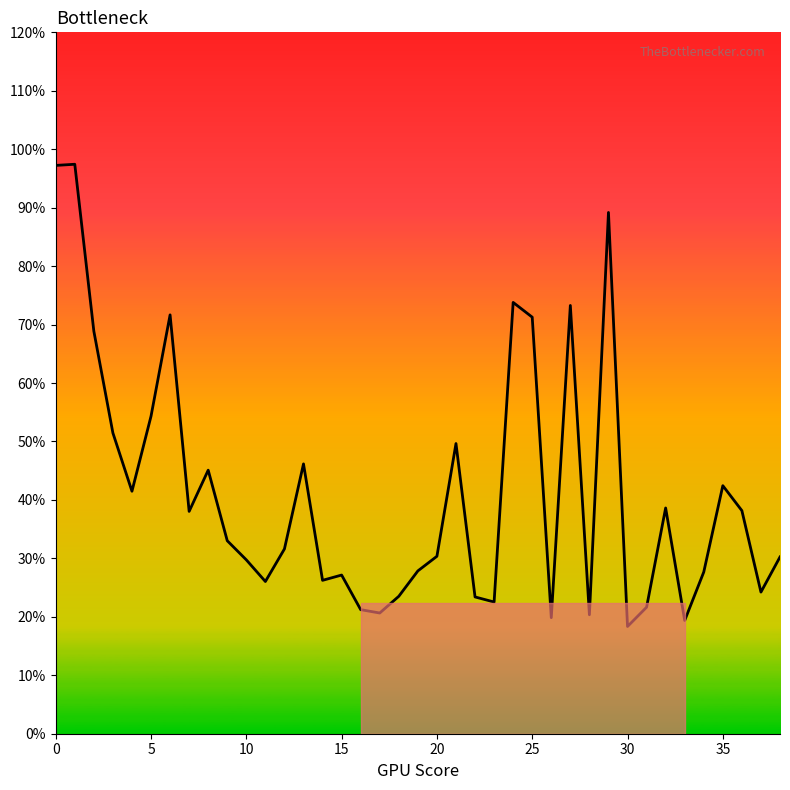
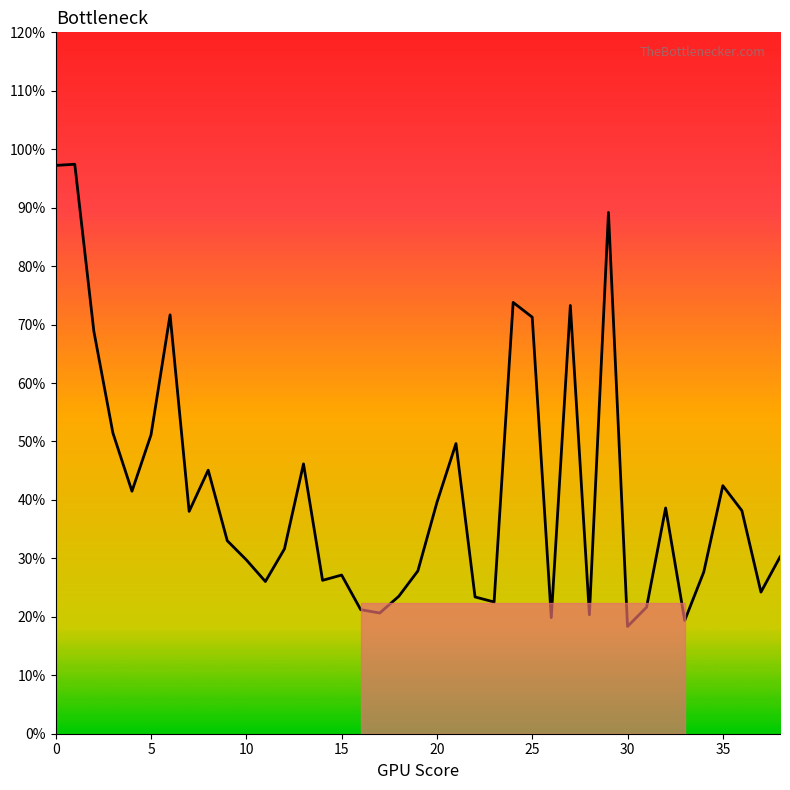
5: 54% -> 51%
20: 30% -> 40%
